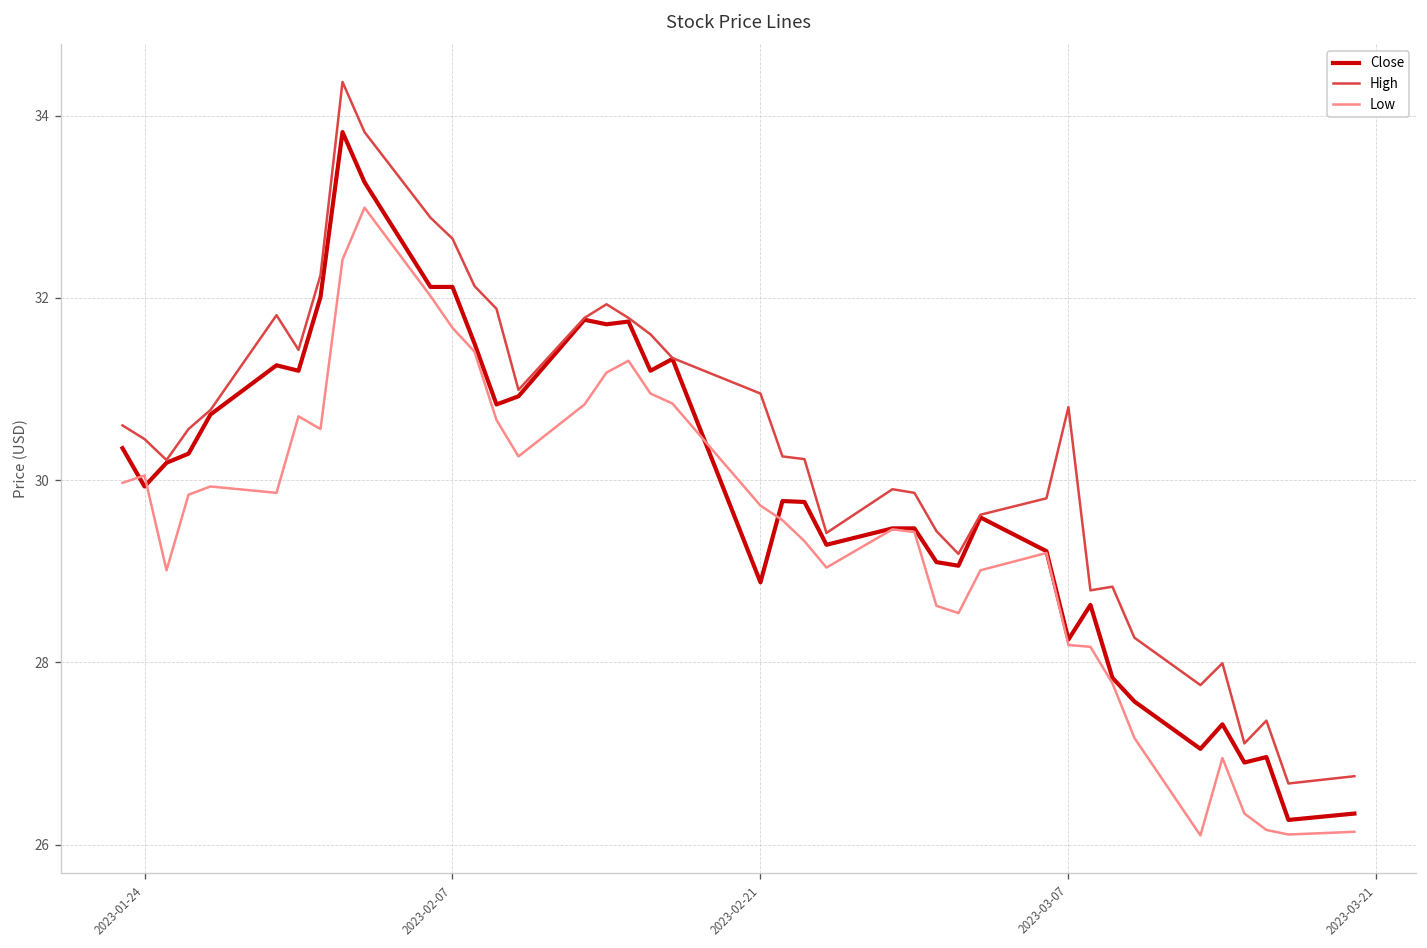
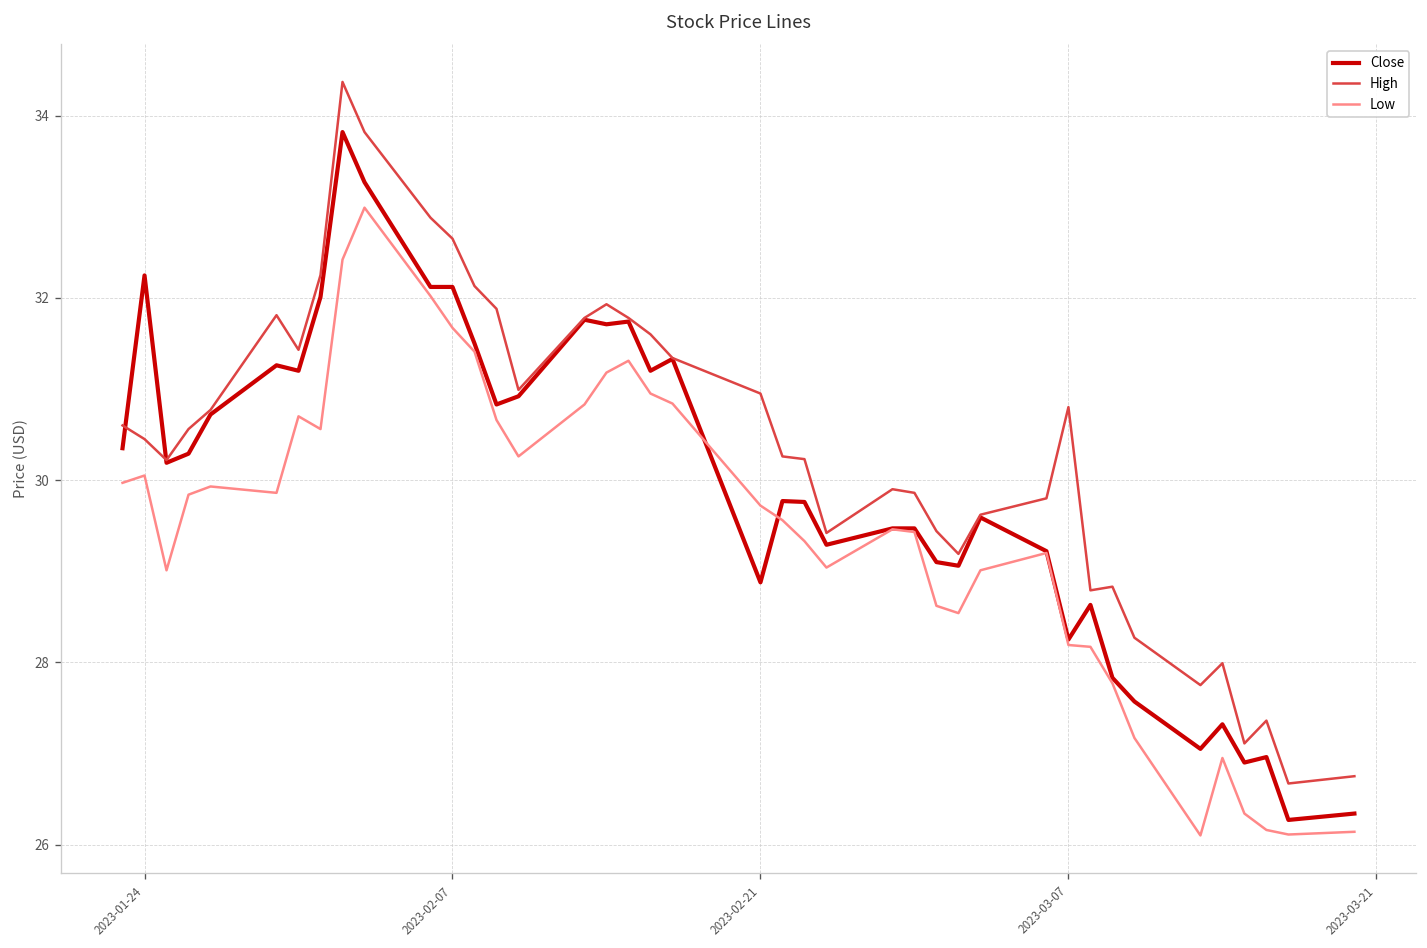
Close, 2023-01-24: 29.9 -> 32.2
